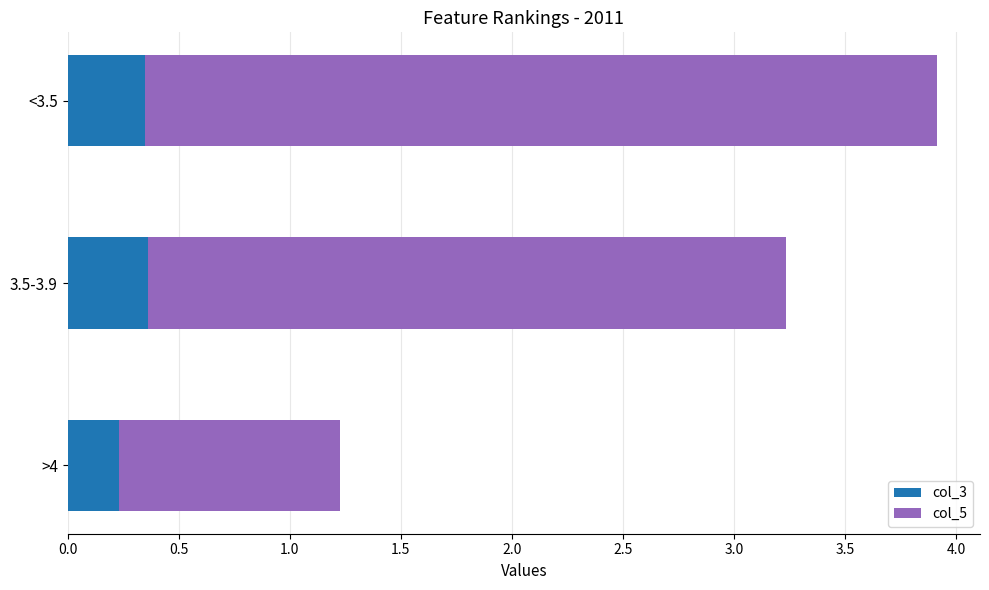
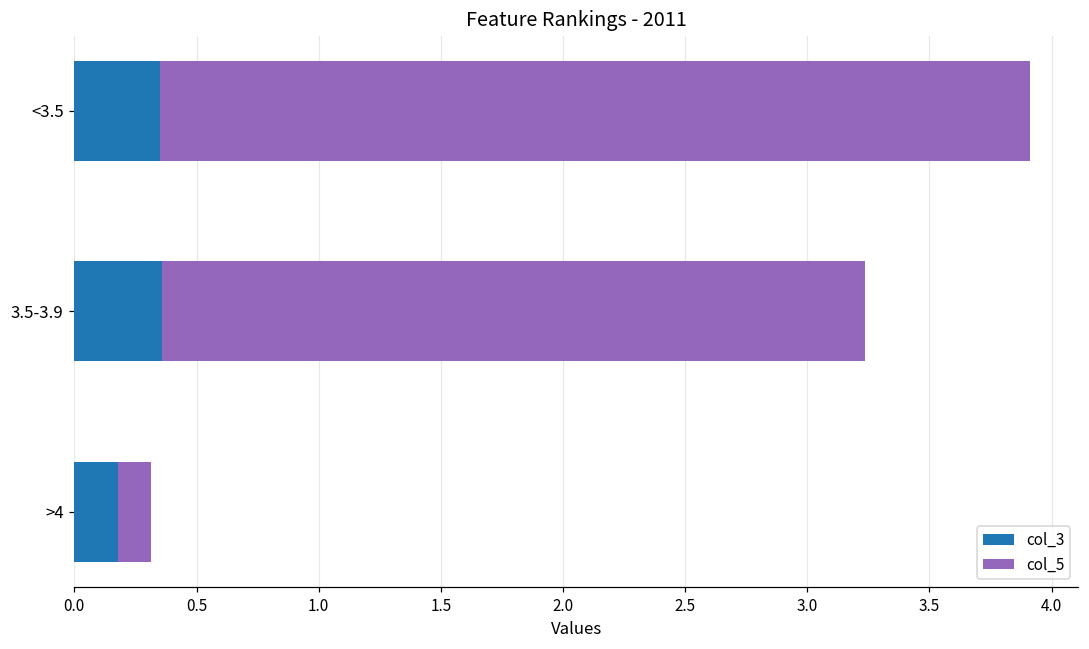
col_3, >4: 0.23 -> 0.18
col_5, >4: 1.00 -> 0.14
